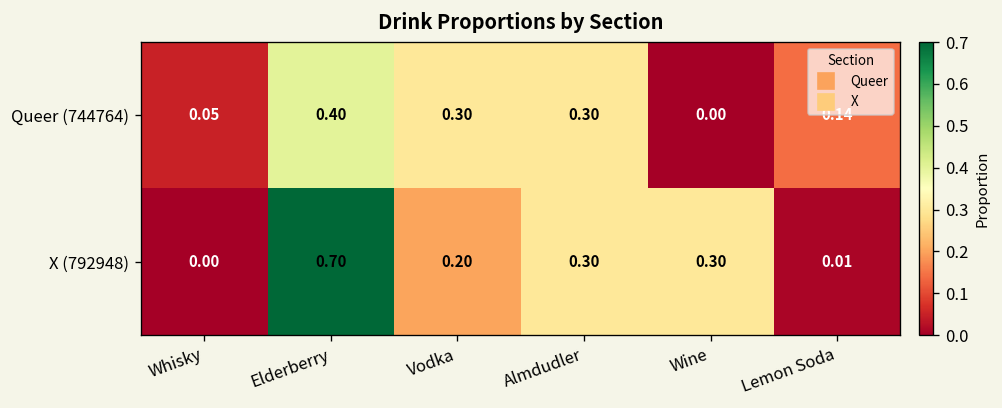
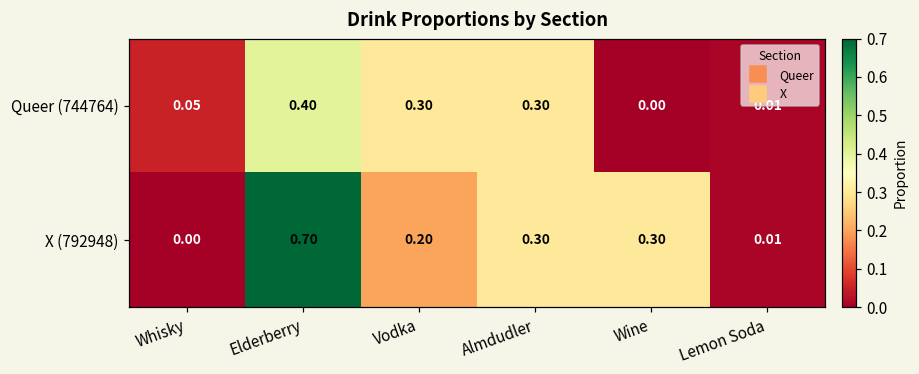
Queer (744764), Lemon Soda: 0.14 -> 0.01
